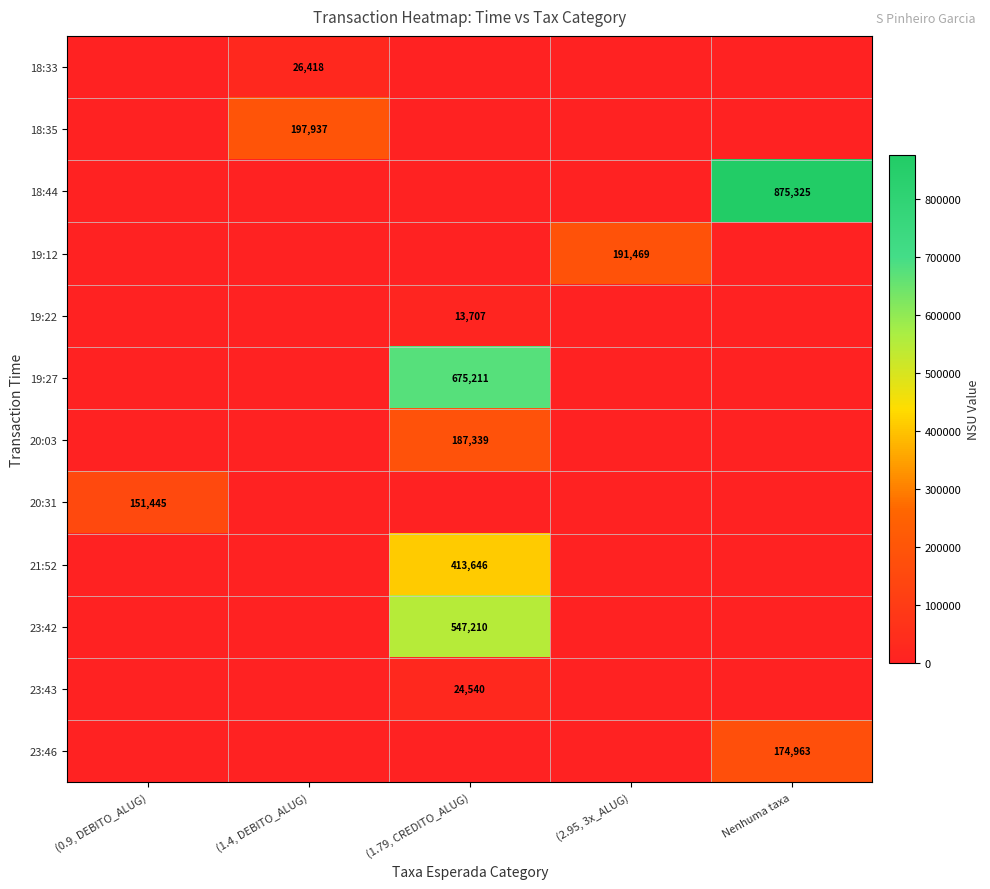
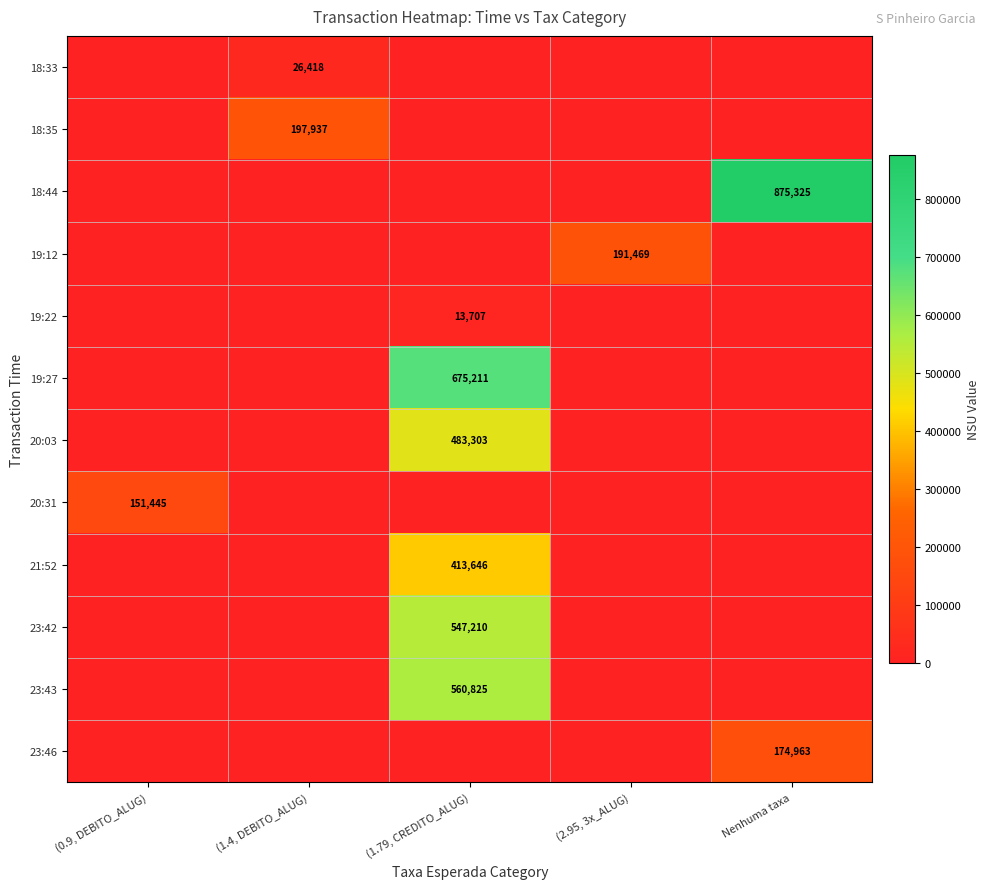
20:03, (1.79, CREDITO_ALUG): 187,339 -> 483,303
23:43, (1.79, CREDITO_ALUG): 24,540 -> 560,825
